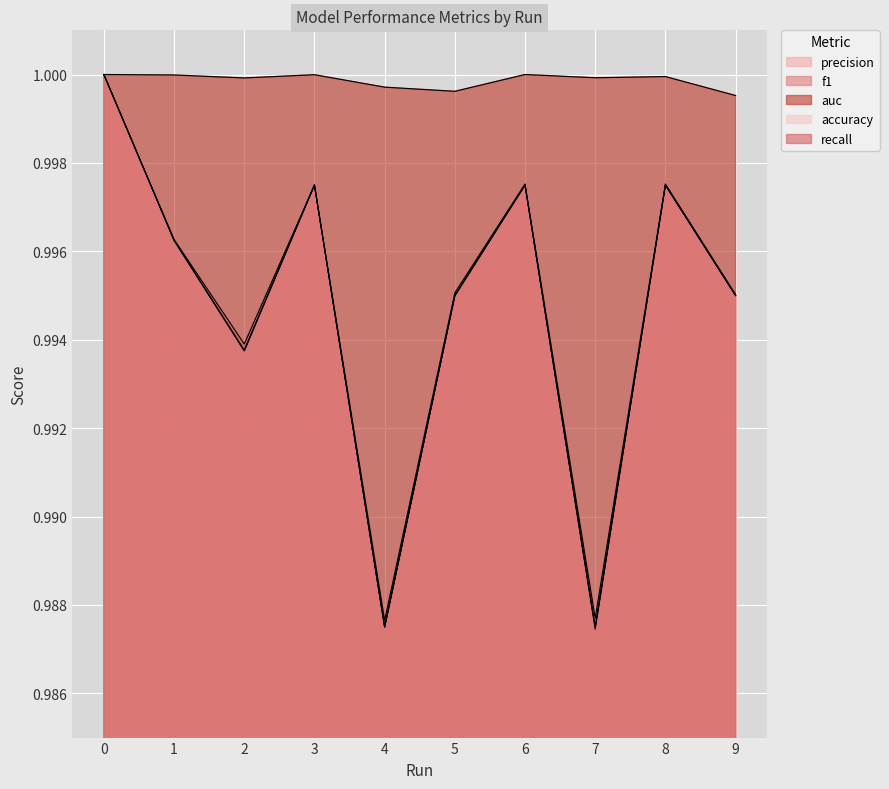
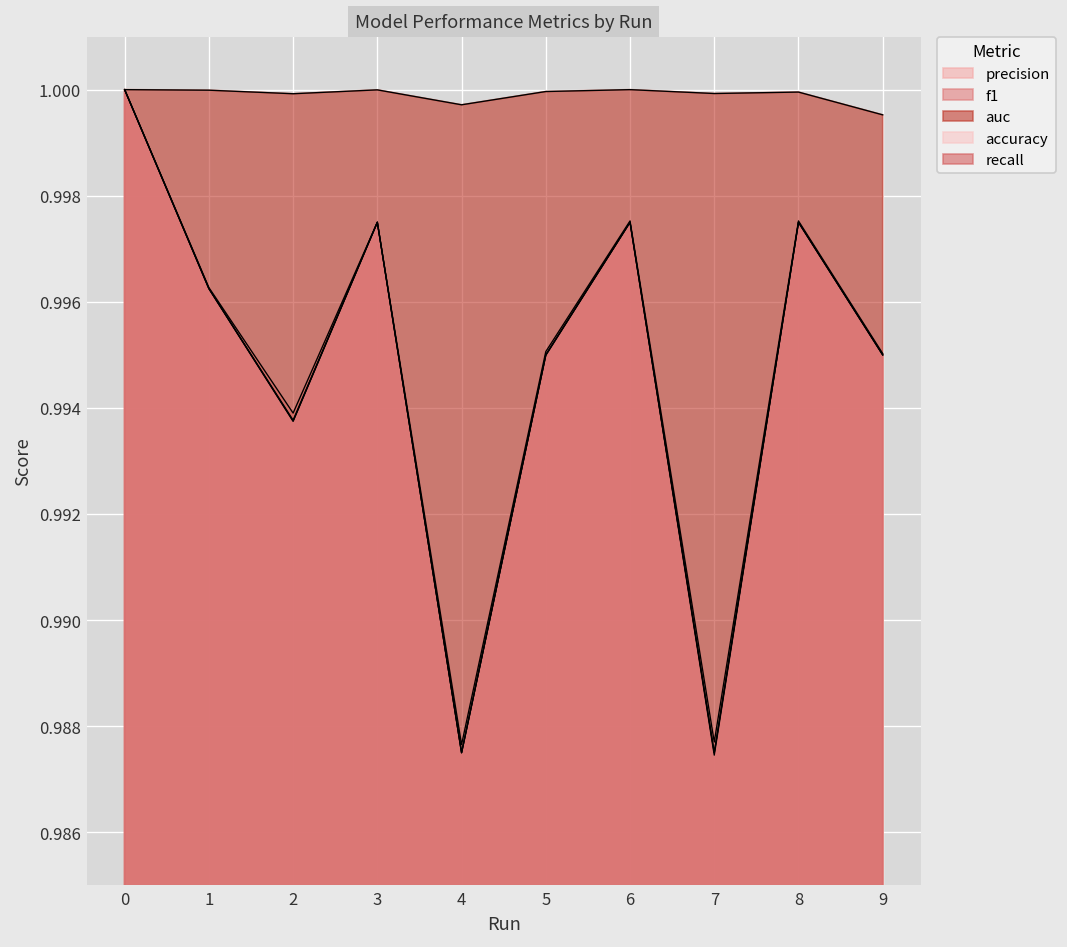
auc, 5: 0.9996 -> 1.0000
